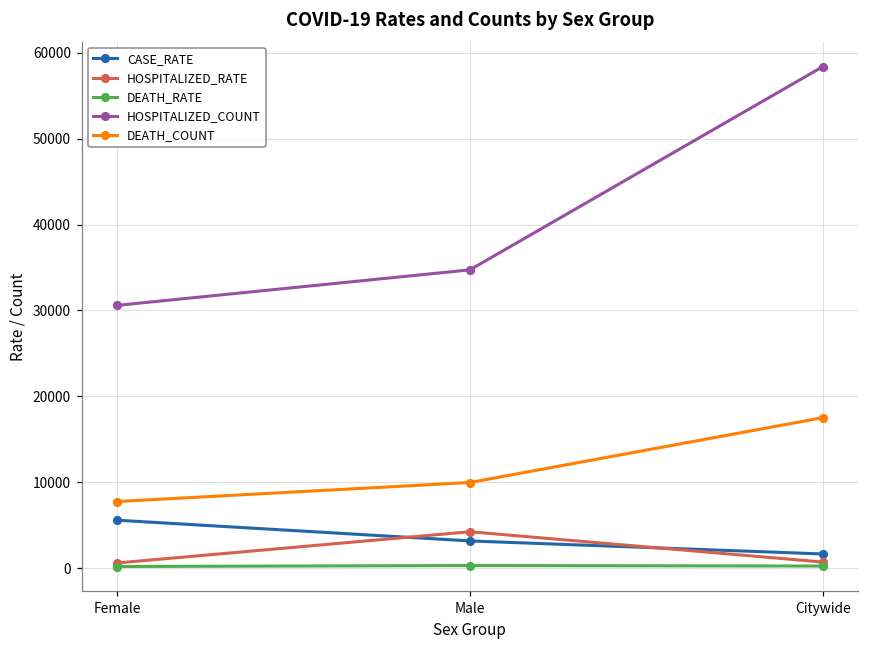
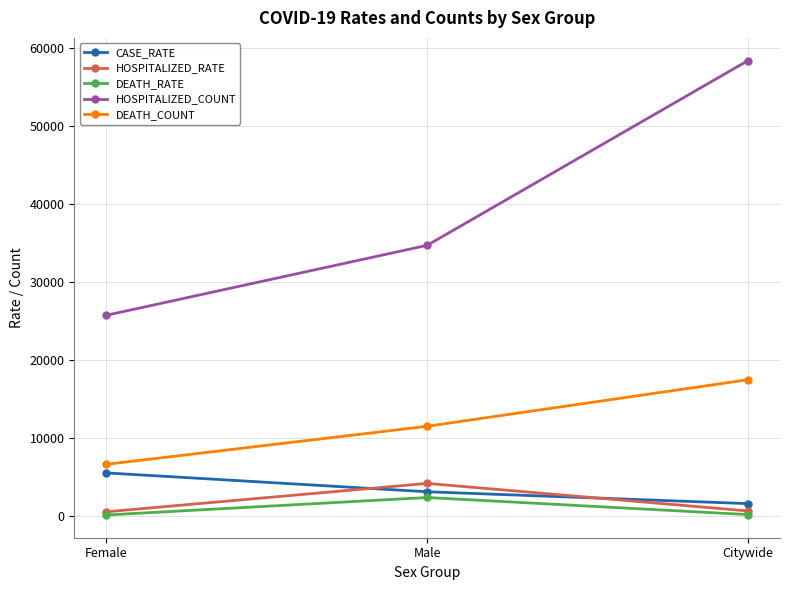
HOSPITALIZED_COUNT, Female: 31000 -> 26000
DEATH_COUNT, Female: 8000 -> 7000
DEATH_RATE, Male: 0 -> 2000
DEATH_COUNT, Male: 10000 -> 12000
